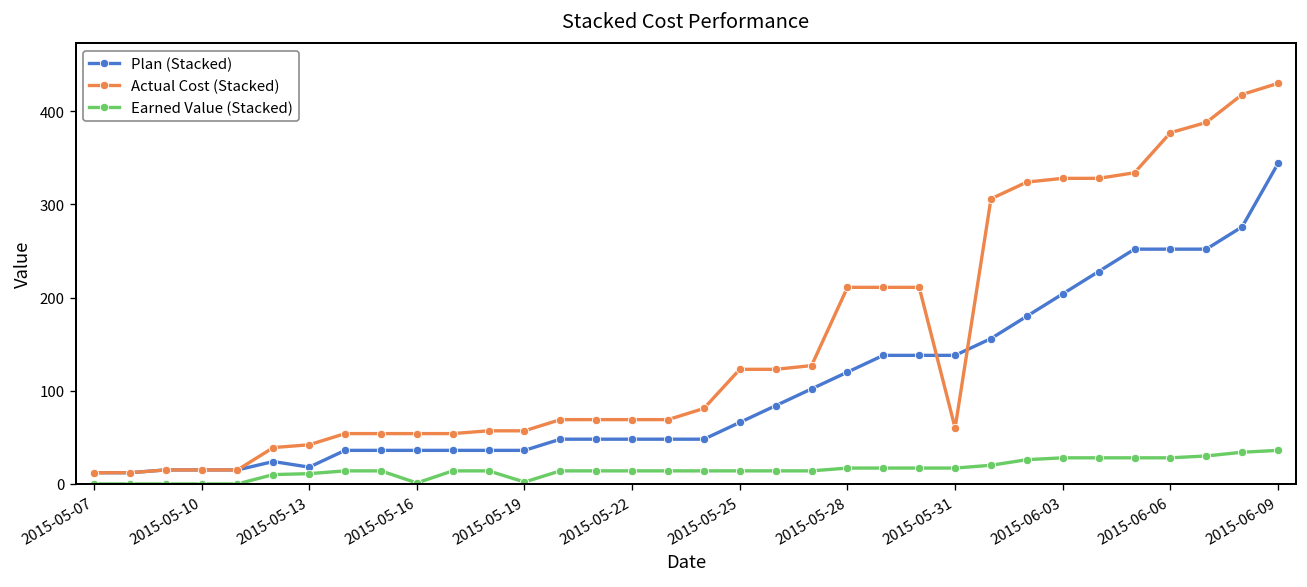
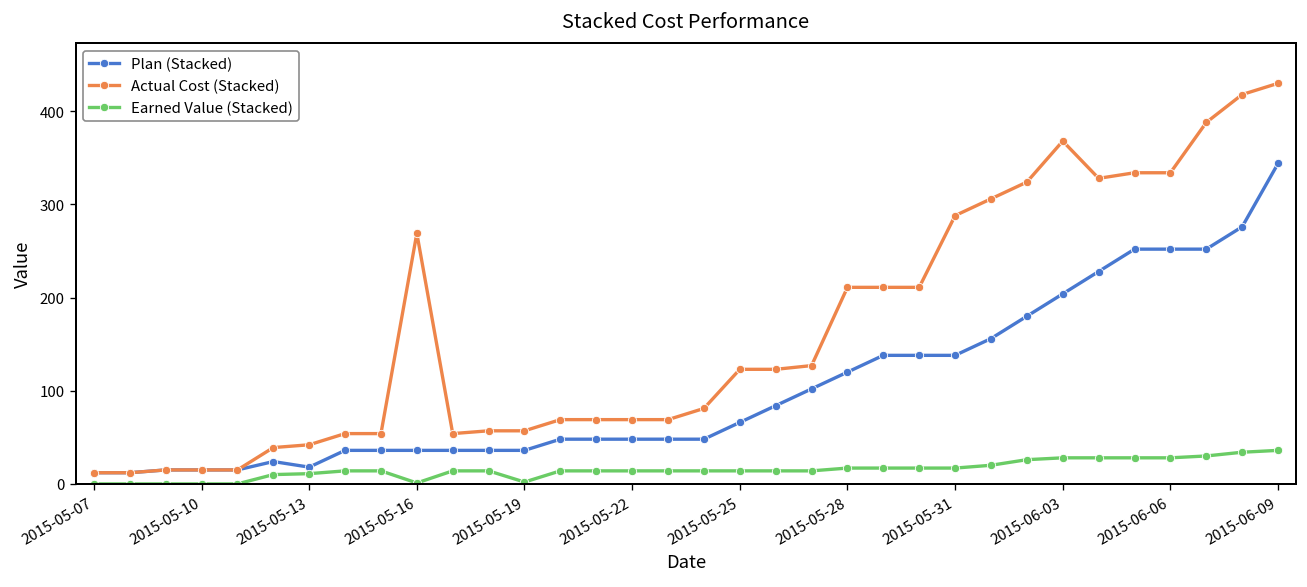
Actual Cost (Stacked), 2015-05-16: 50 -> 270
Actual Cost (Stacked), 2015-05-31: 60 -> 290
Actual Cost (Stacked), 2015-06-03: 330 -> 370
Actual Cost (Stacked), 2015-06-06: 380 -> 330
